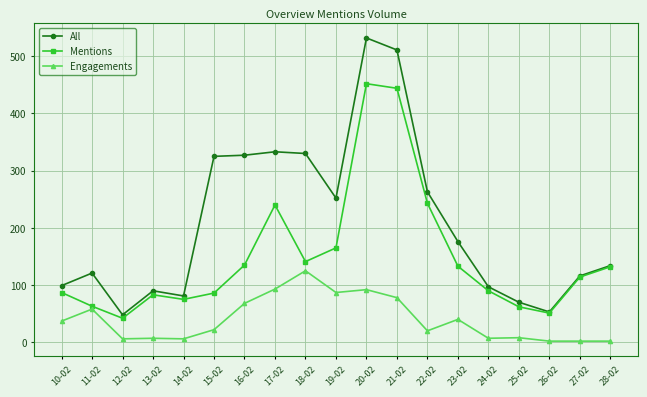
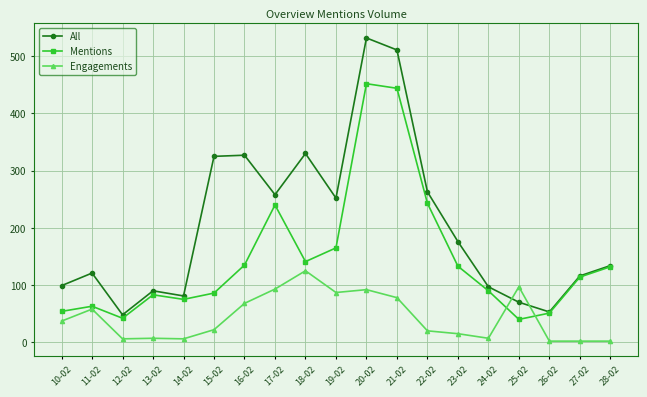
Mentions, 10-02: 90 -> 50
All, 17-02: 330 -> 260
Engagements, 23-02: 40 -> 20
Mentions, 25-02: 60 -> 40
Engagements, 25-02: 10 -> 100
